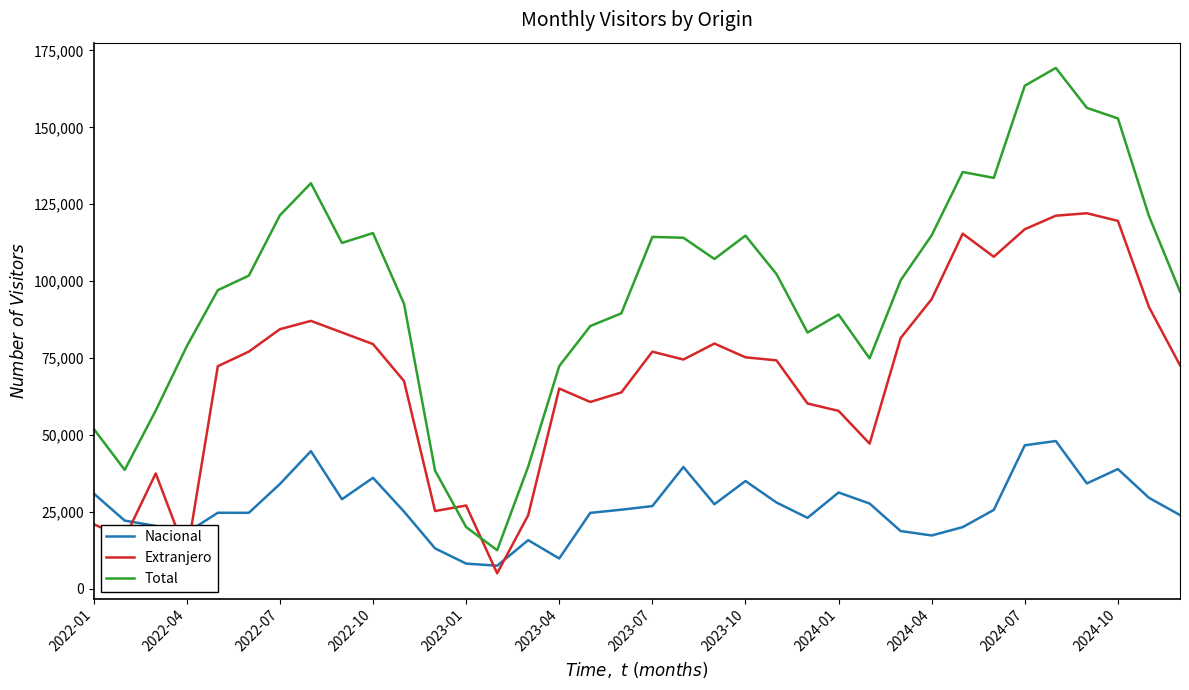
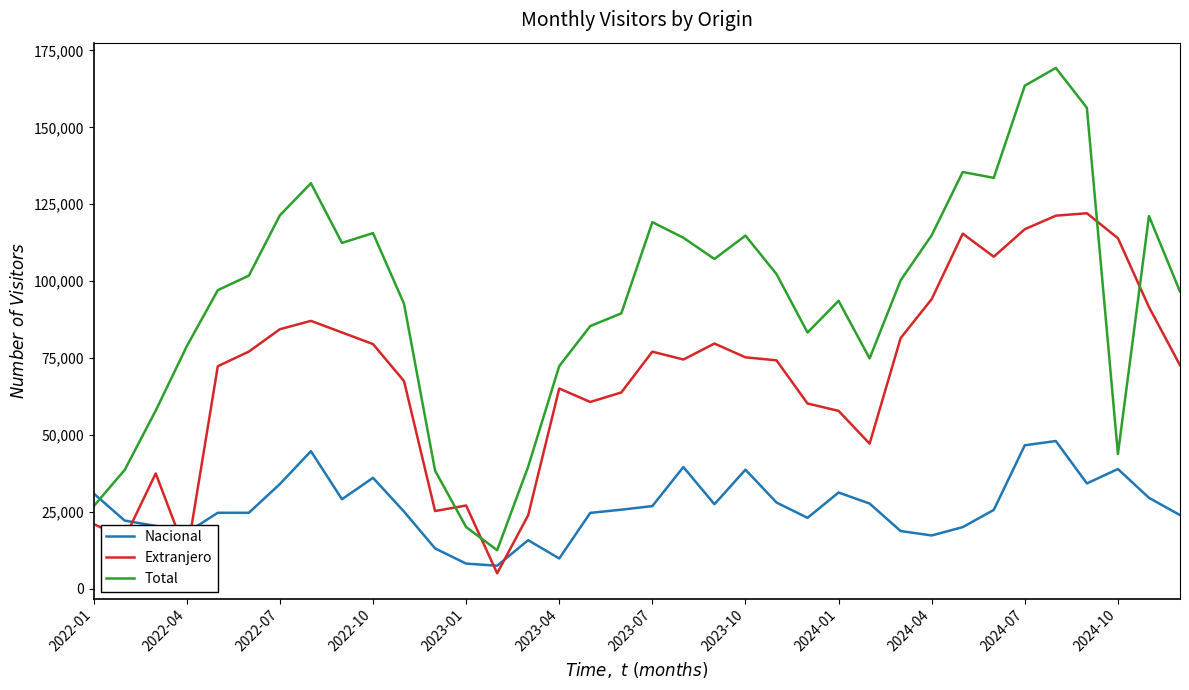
Total, 2022-01: 52,000 -> 27,000
Total, 2023-07: 114,000 -> 119,000
Nacional, 2023-10: 35,000 -> 39,000
Total, 2024-01: 89,000 -> 94,000
Extranjero, 2024-10: 120,000 -> 114,000
Total, 2024-10: 153,000 -> 44,000
